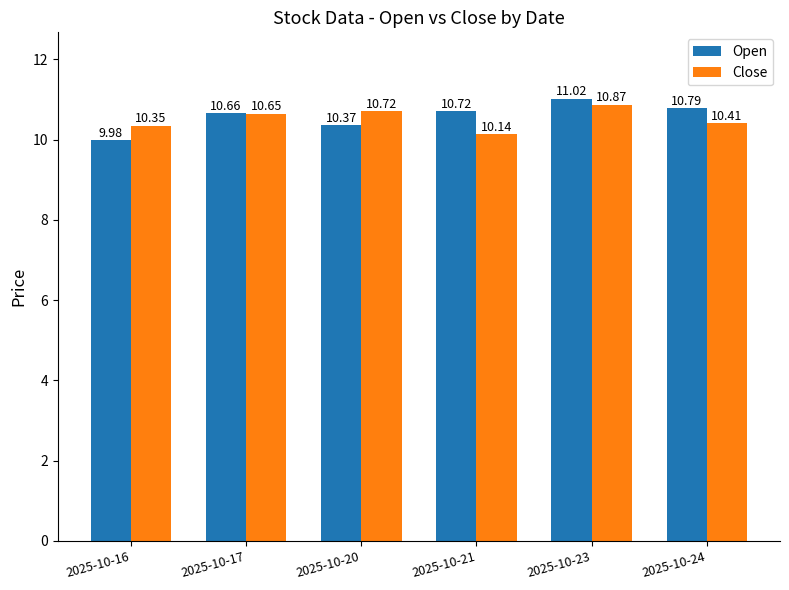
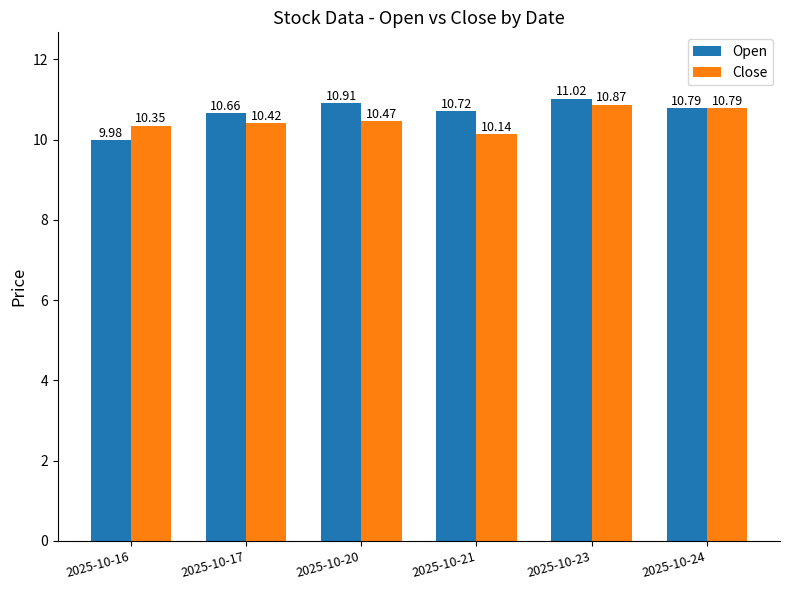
Close, 2025-10-17: 10.65 -> 10.42
Open, 2025-10-20: 10.37 -> 10.91
Close, 2025-10-20: 10.72 -> 10.47
Close, 2025-10-24: 10.41 -> 10.79
